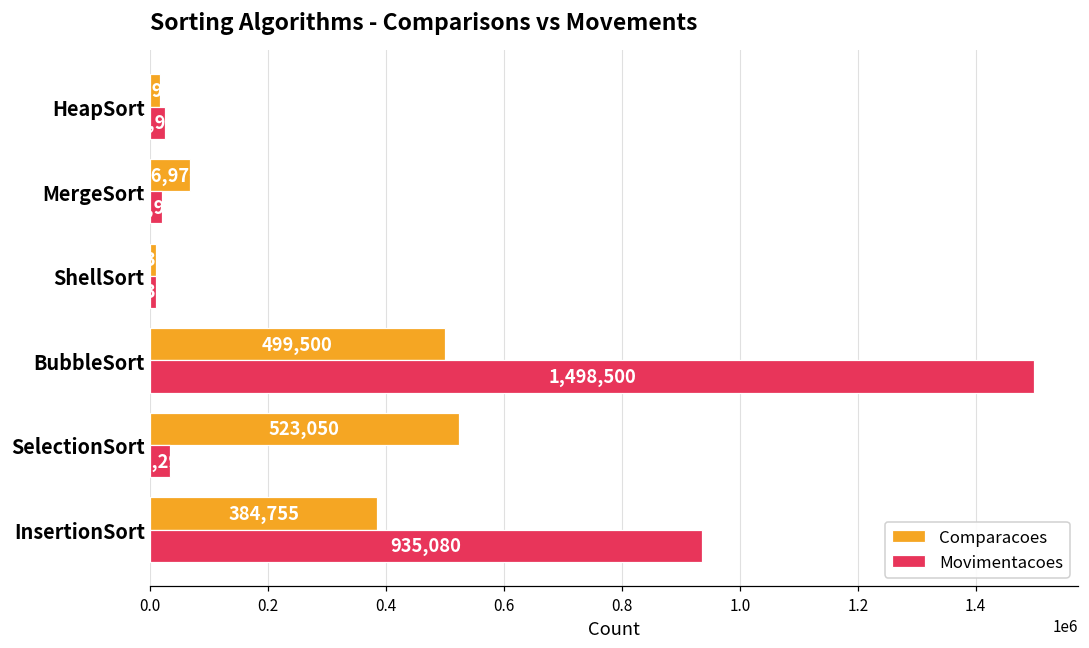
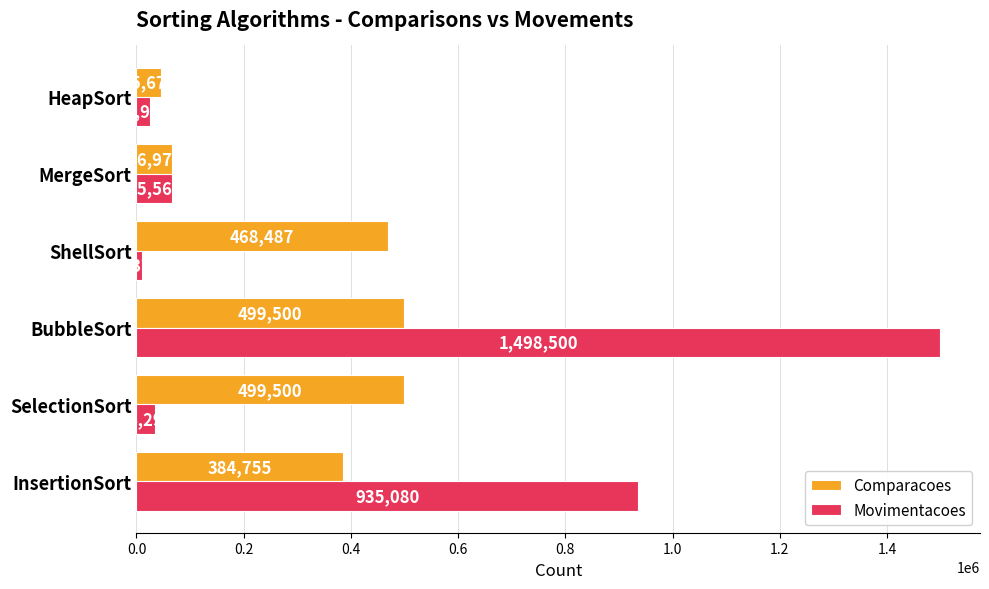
Comparacoes, HeapSort: 20000 -> 50000
Movimentacoes, MergeSort: 20000 -> 70000
Comparacoes, ShellSort: 10000 -> 470000
Comparacoes, SelectionSort: 523,050 -> 499,500
